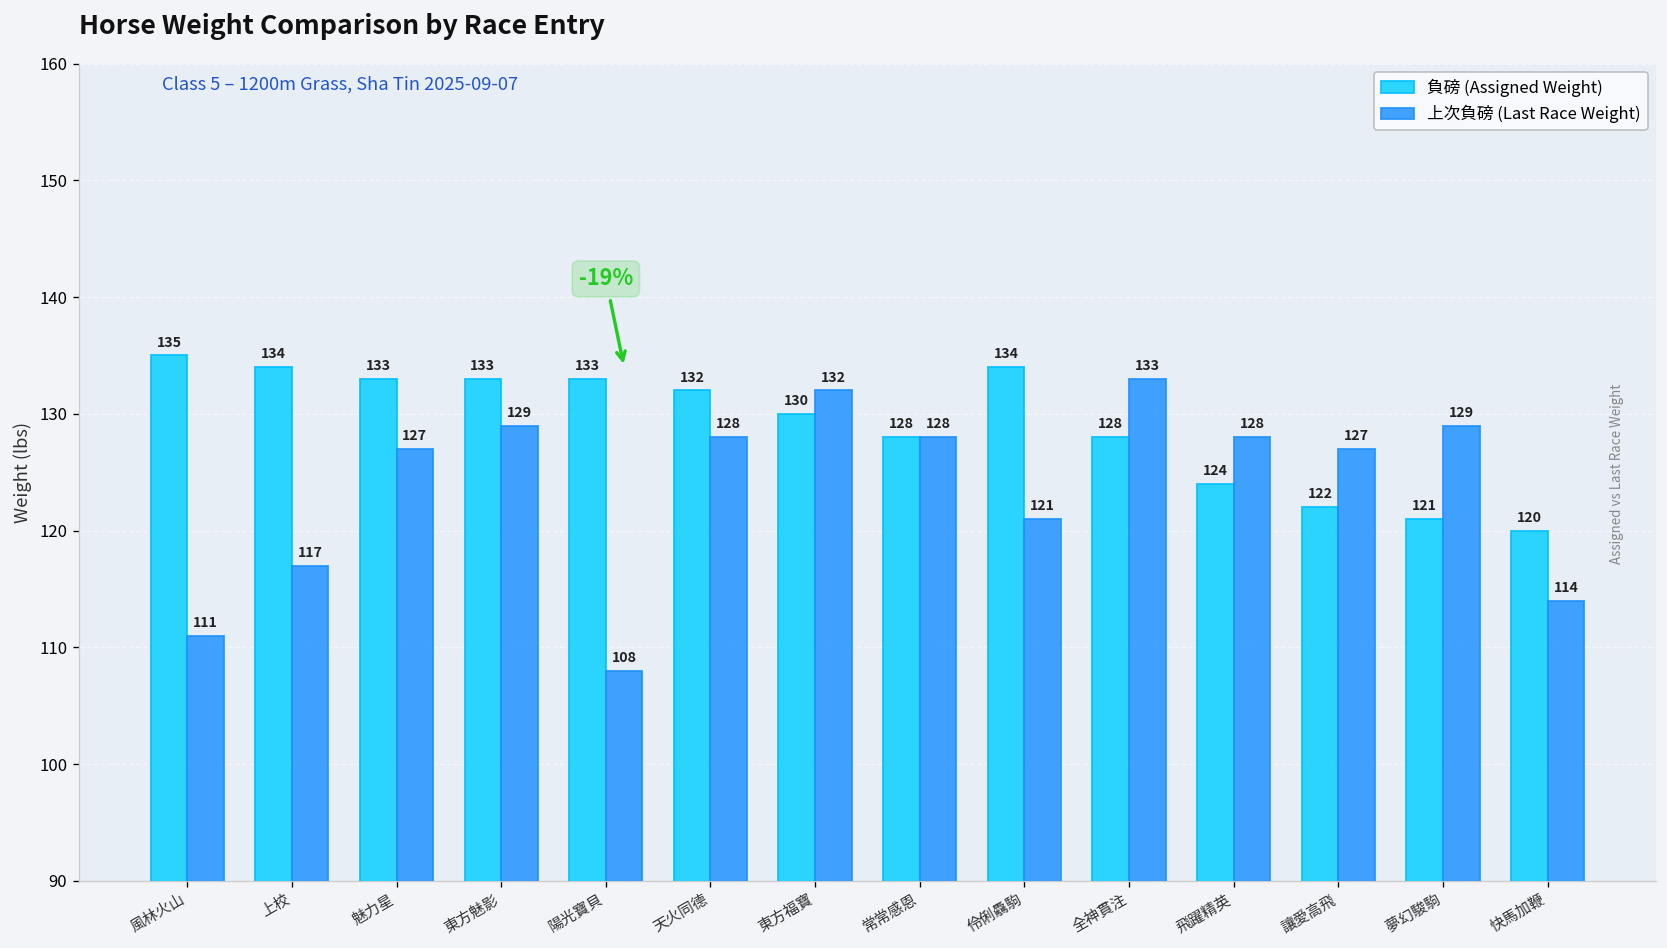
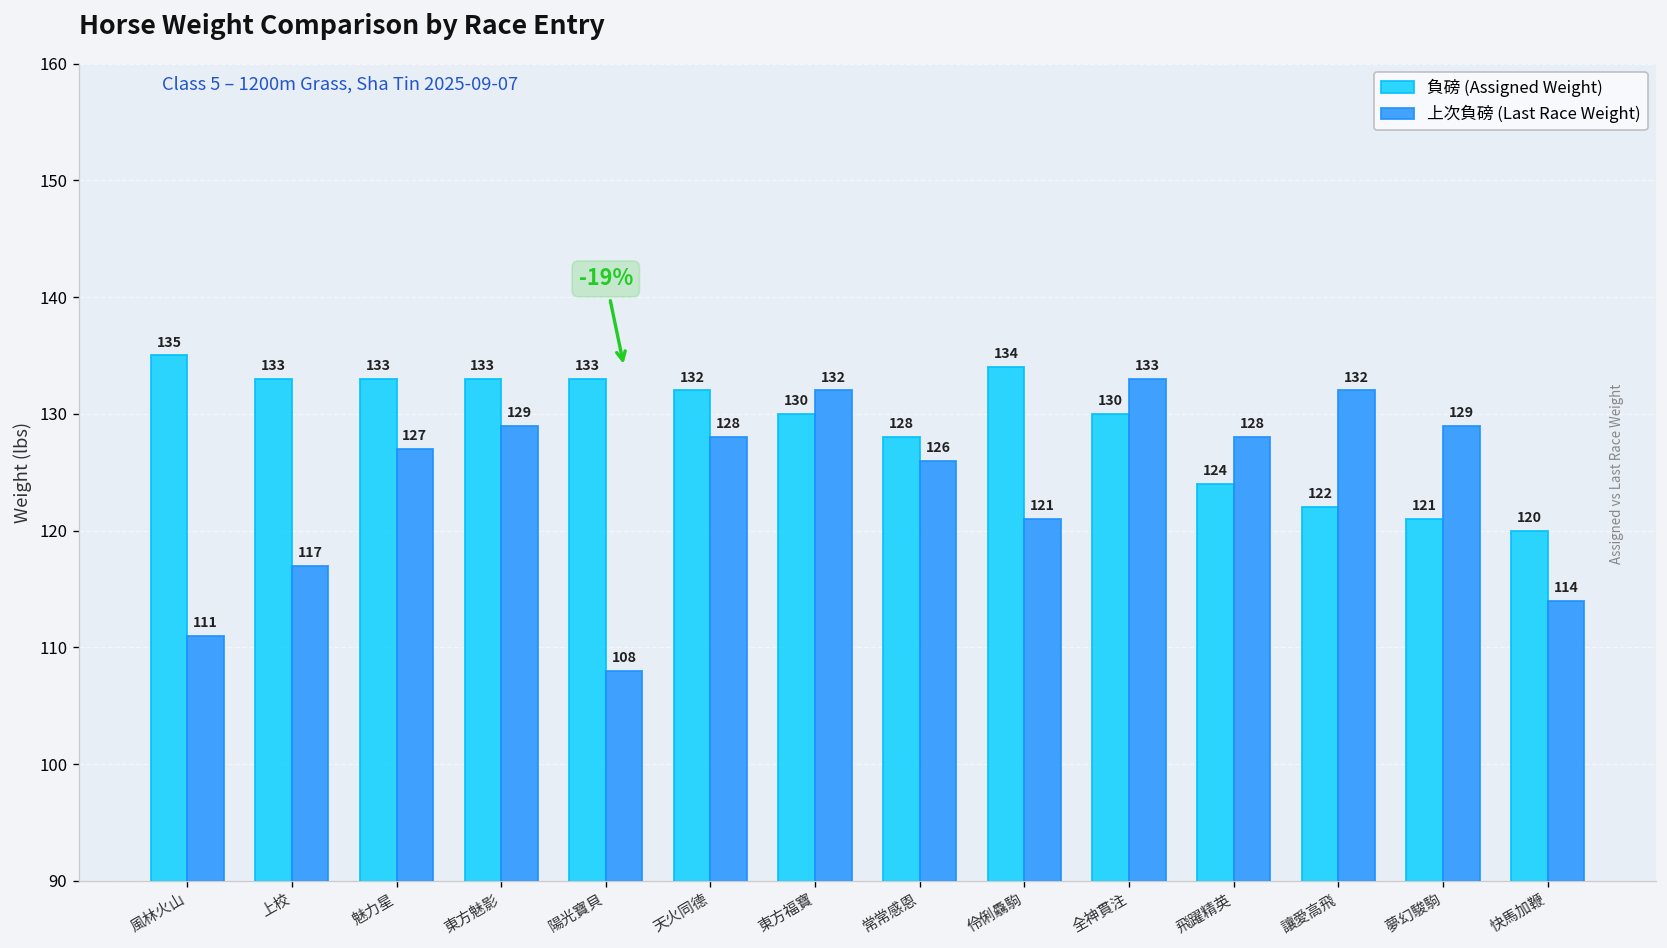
負磅 (Assigned Weight), 上校: 134 -> 133
上次負磅 (Last Race Weight), 常常感恩: 128 -> 126
負磅 (Assigned Weight), 全神貫注: 128 -> 130
上次負磅 (Last Race Weight), 讓愛高飛: 127 -> 132
